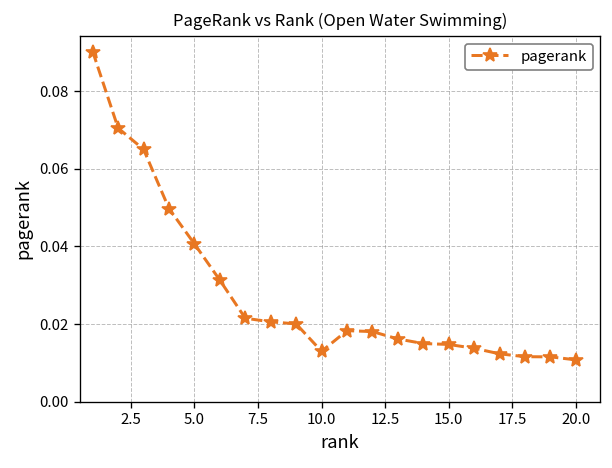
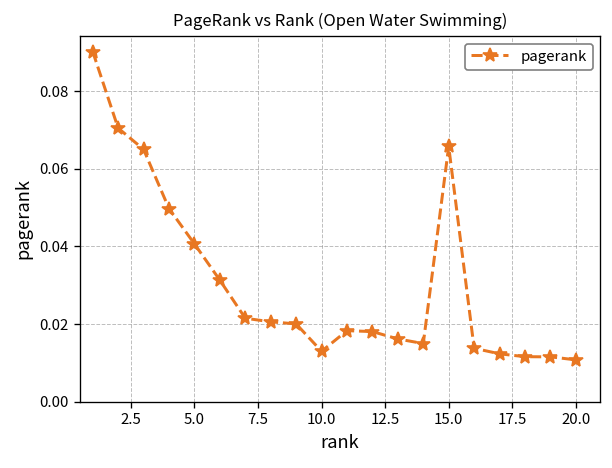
15.0: 0.015 -> 0.066
